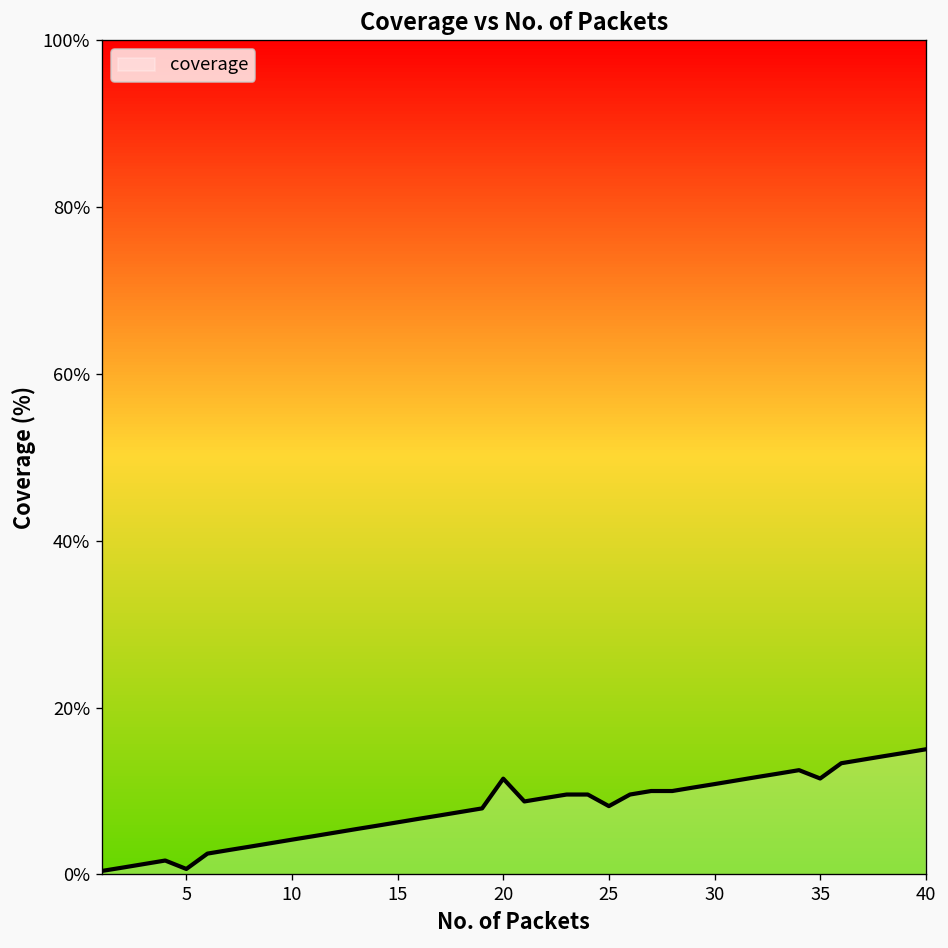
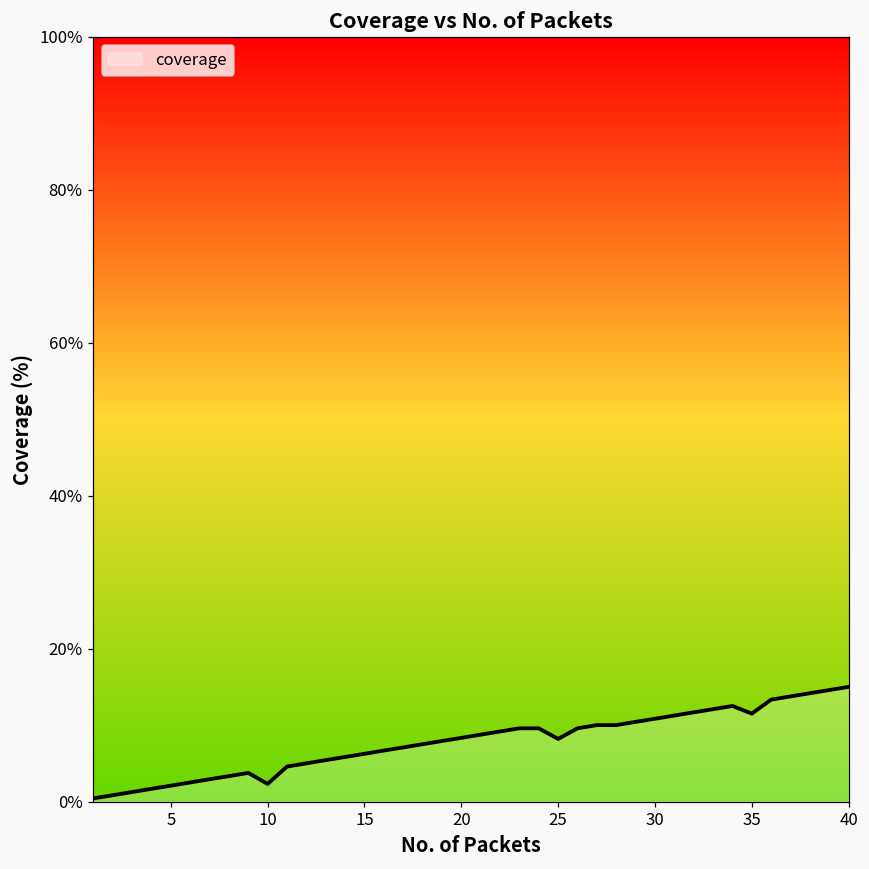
5: 1% -> 2%
10: 4% -> 2%
20: 11% -> 8%
